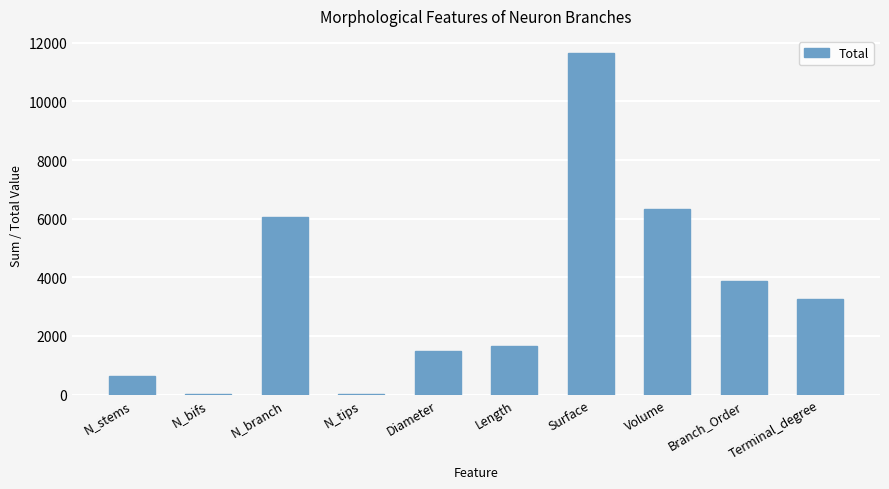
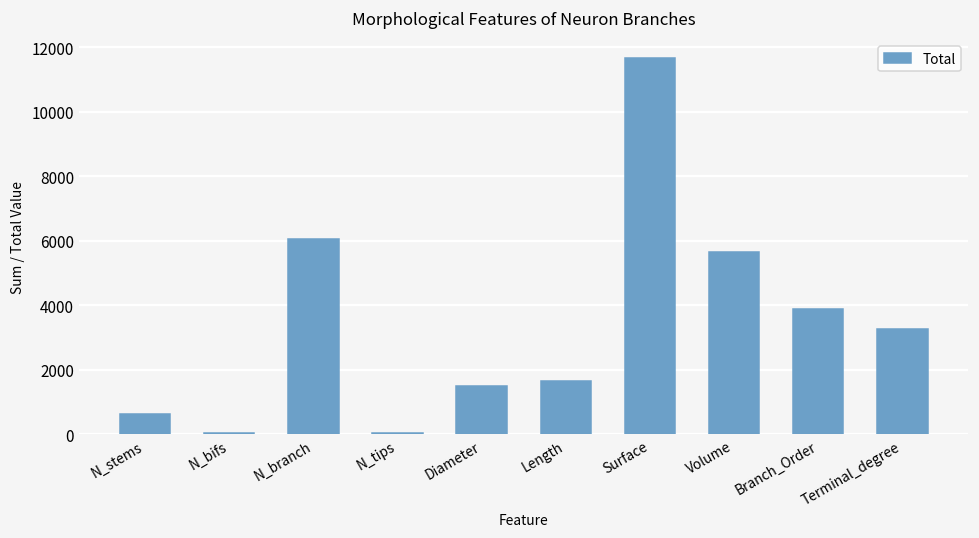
Volume: 6300 -> 5600
